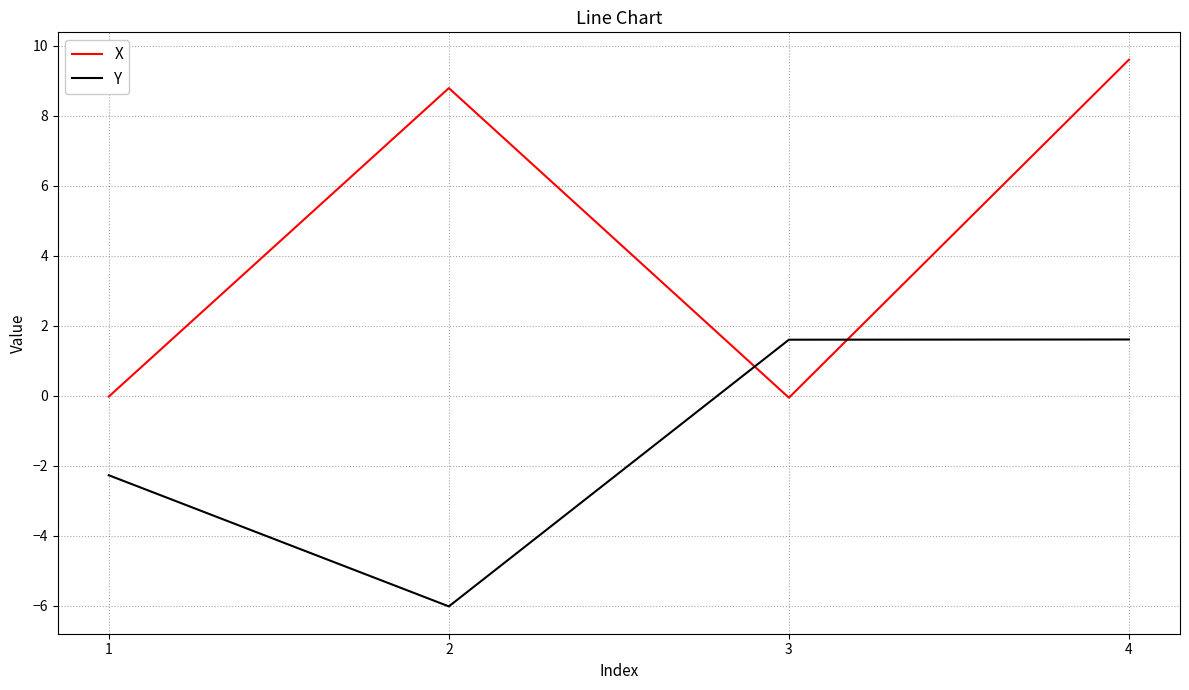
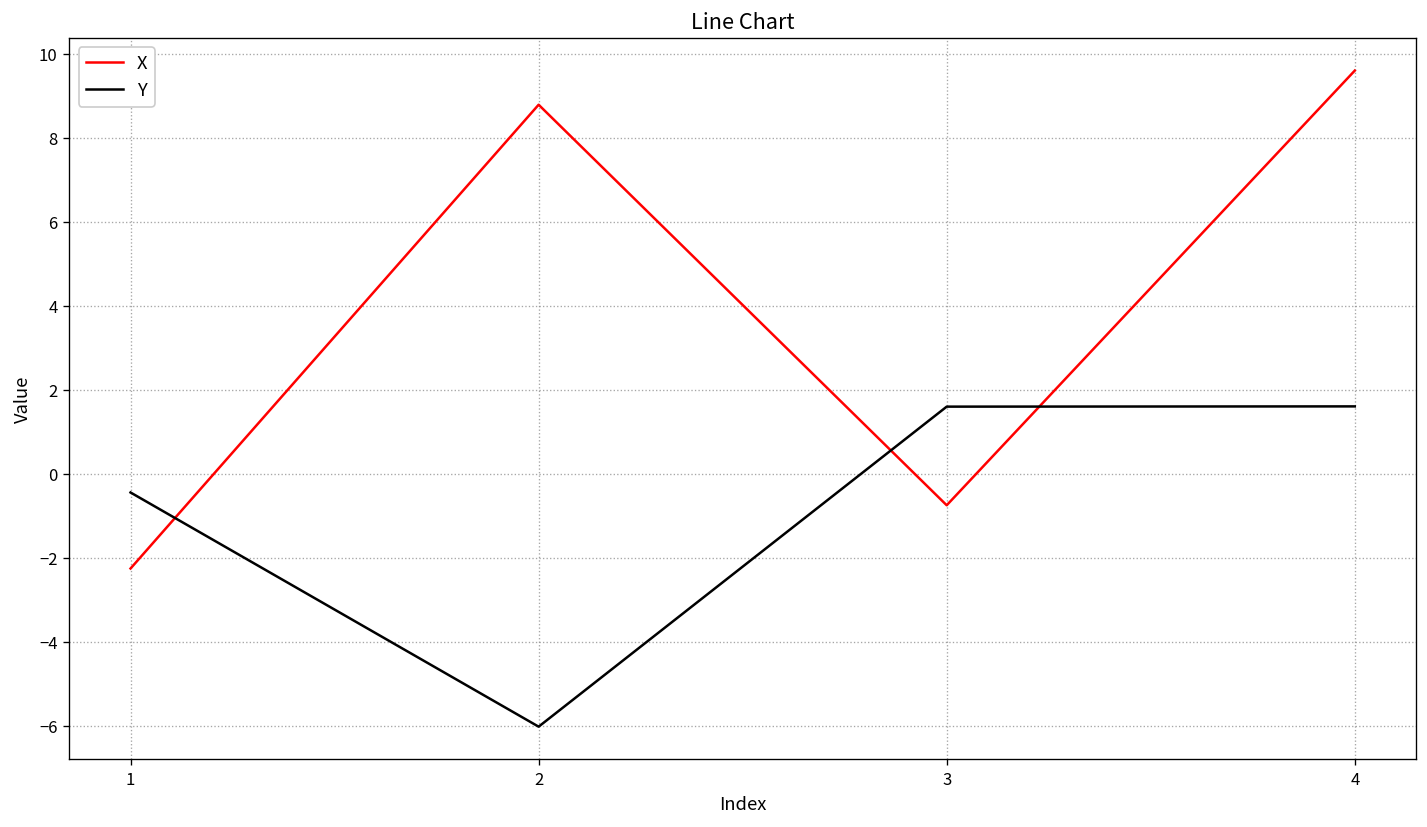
X, 1: 0.0 -> -2.3
Y, 1: -2.3 -> -0.4
X, 3: -0.1 -> -0.7
